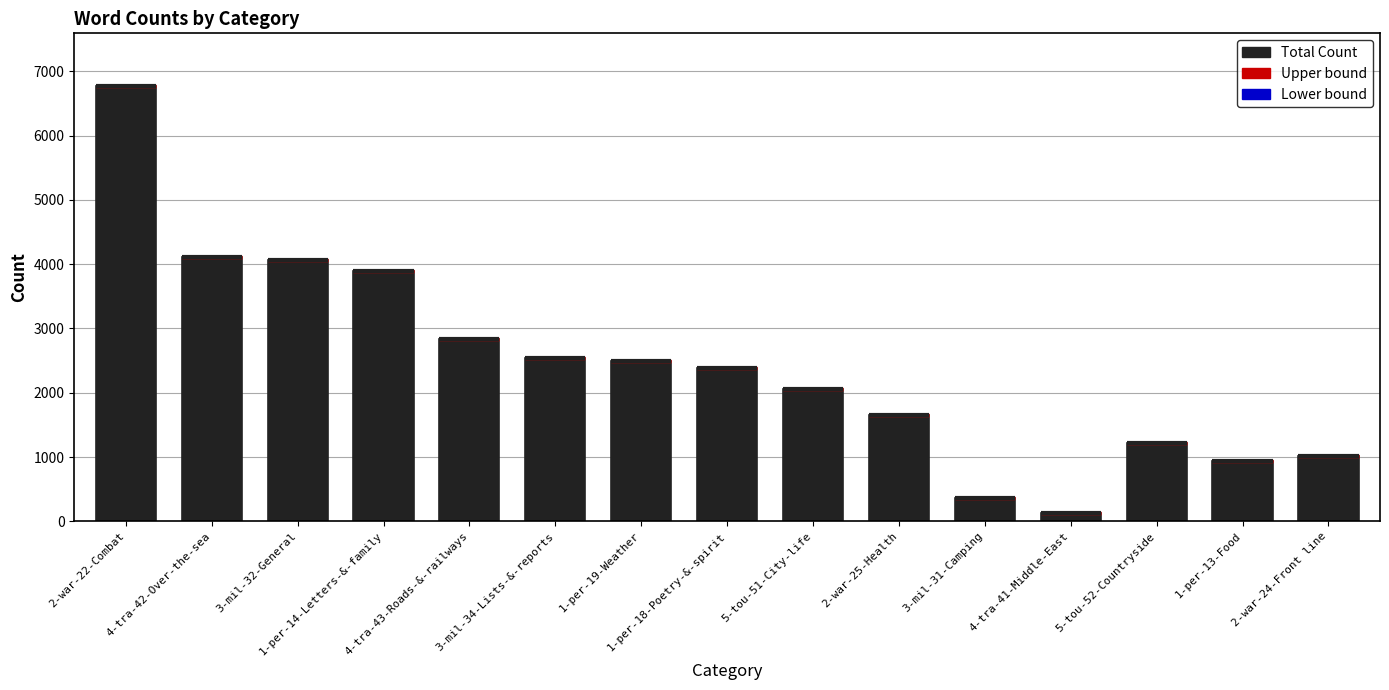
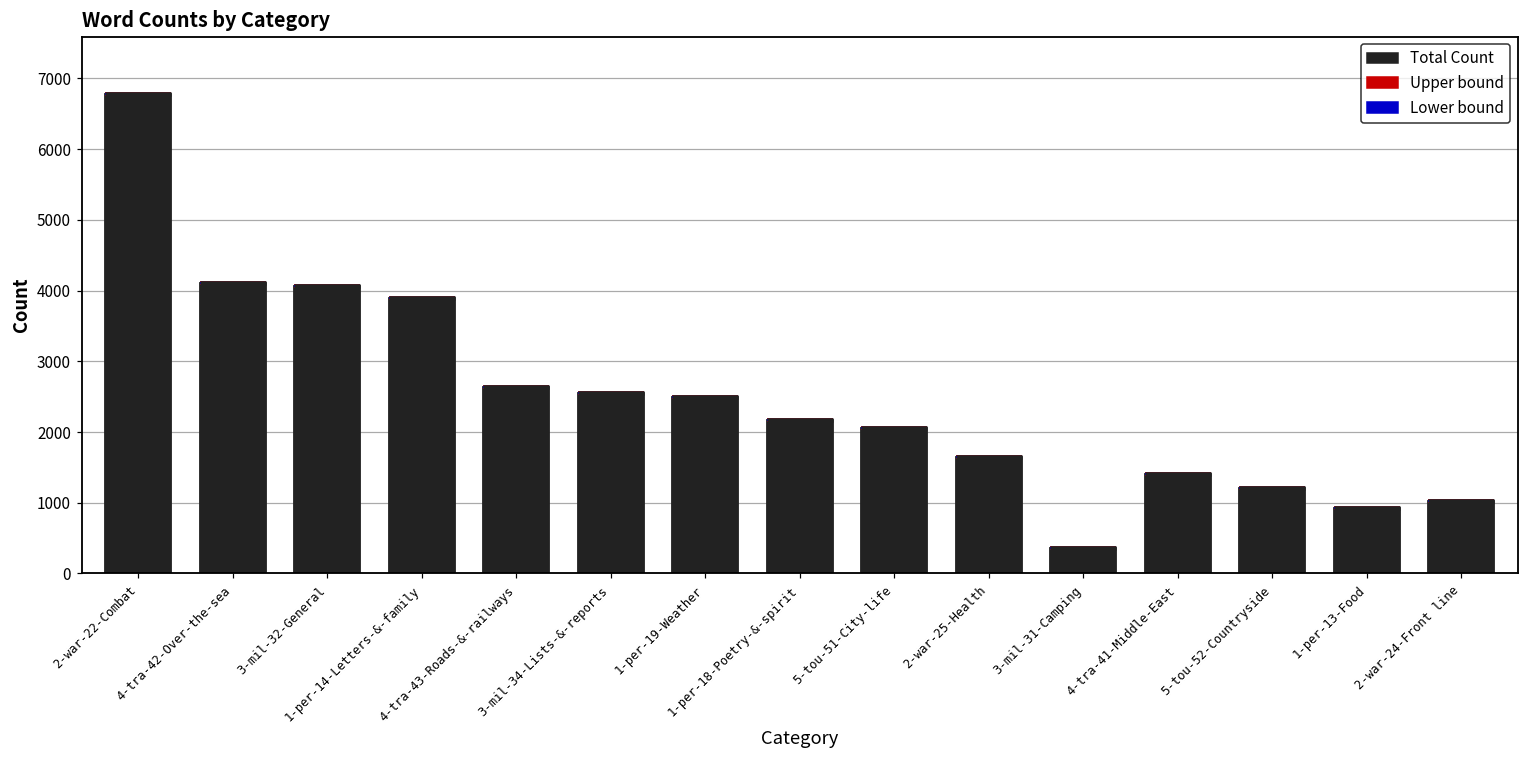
4-tra-43-Roads-&-railways: 2800 -> 2600
1-per-18-Poetry-&-spirit: 2400 -> 2200
4-tra-41-Middle-East: 100 -> 1400
